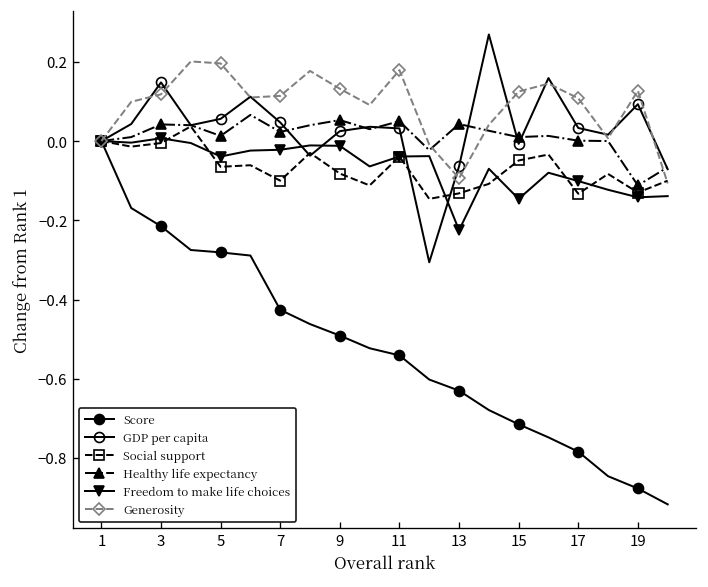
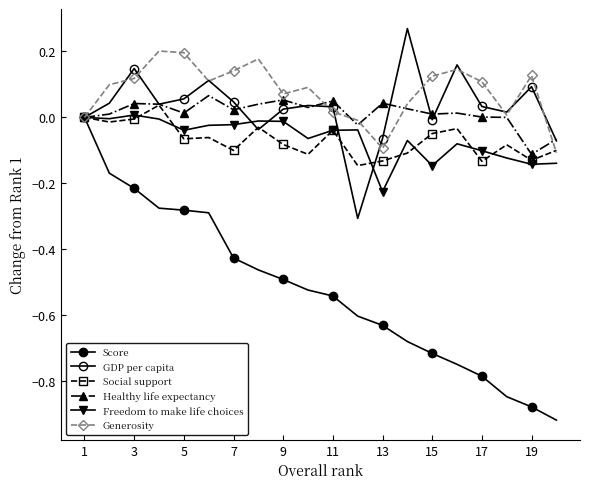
Generosity, 7: 0.11 -> 0.14
Generosity, 9: 0.13 -> 0.07
Generosity, 11: 0.18 -> 0.02
